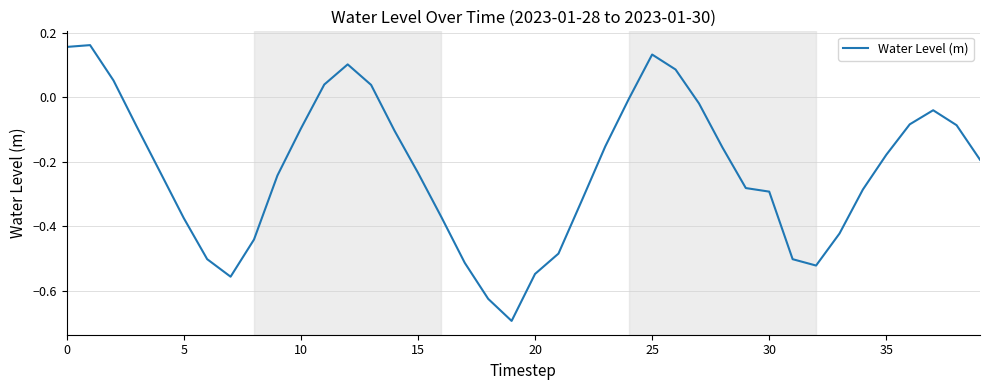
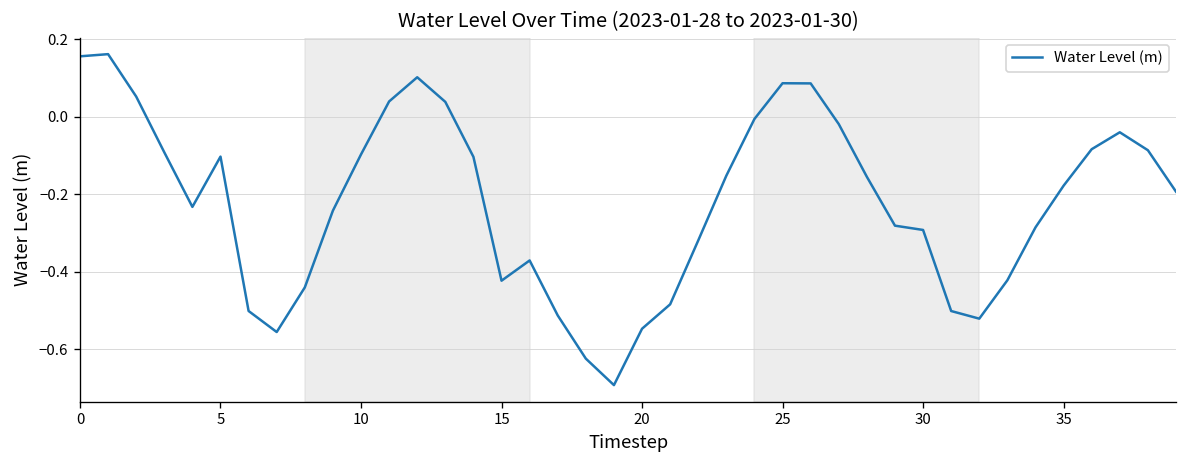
5: -0.37 -> -0.10
15: -0.23 -> -0.42
25: 0.13 -> 0.09
